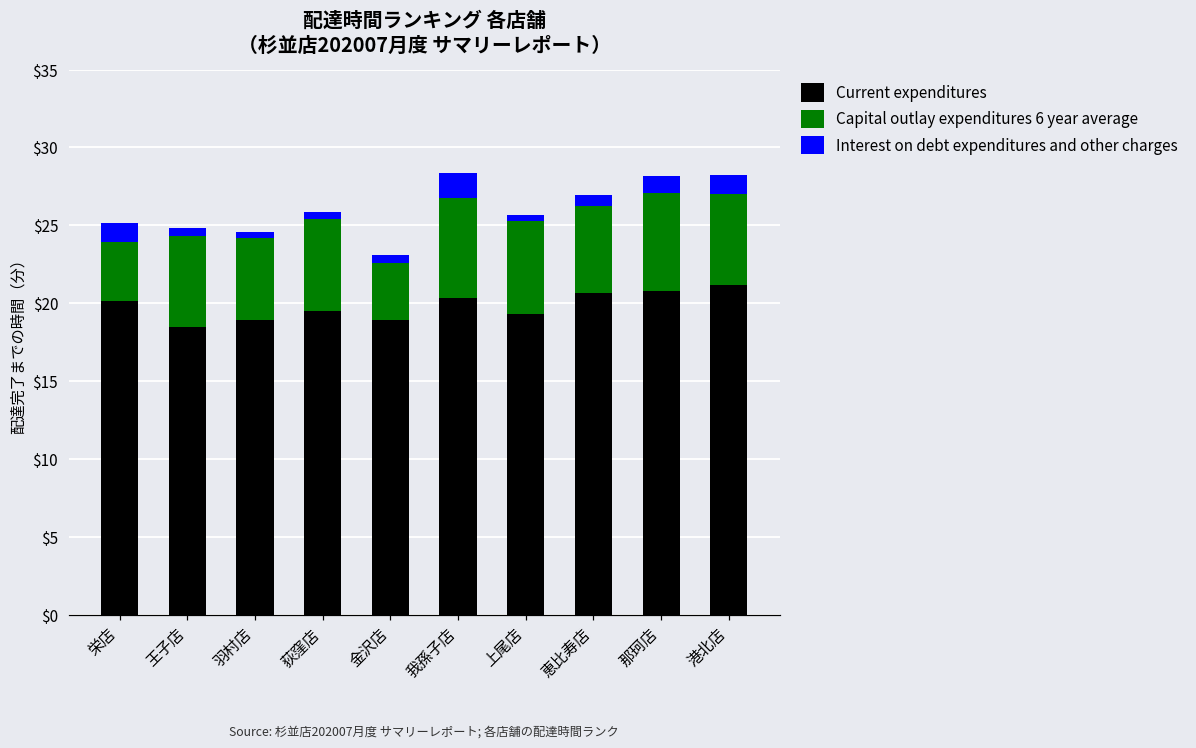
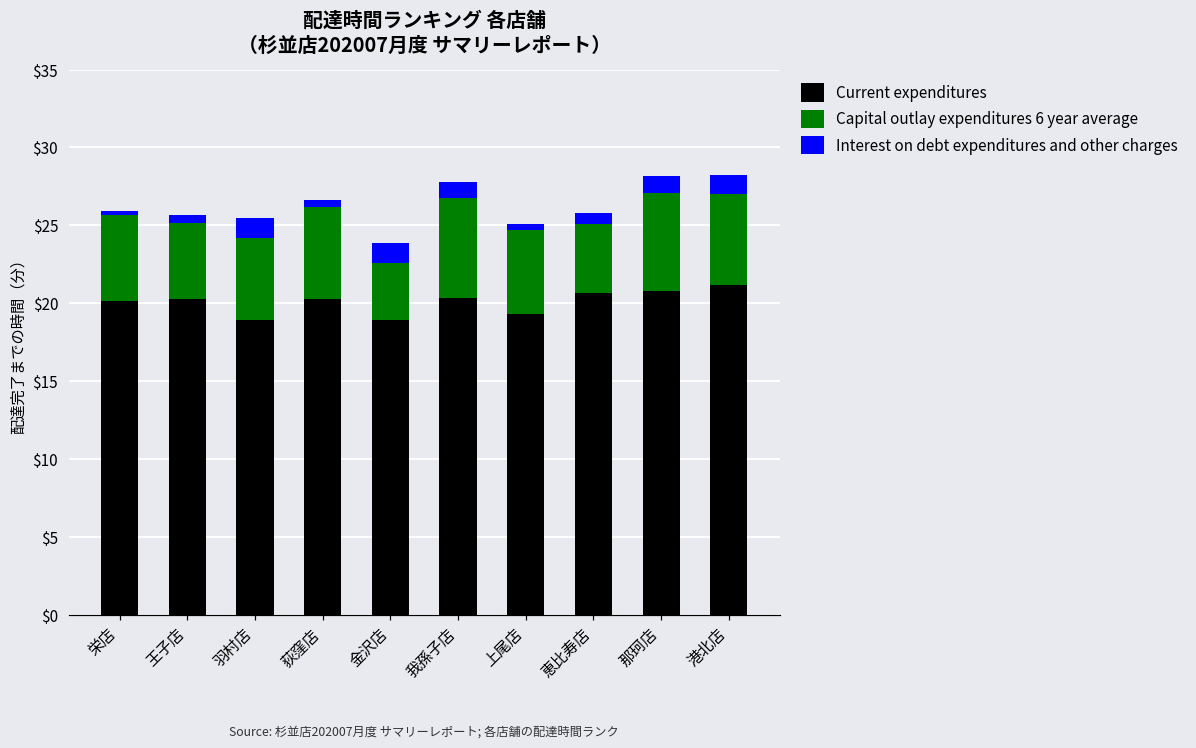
Capital outlay expenditures 6 year average, 栄店: $3.8 -> $5.5
Interest on debt expenditures and other charges, 栄店: $1.2 -> $0.3
Current expenditures, 王子店: $18.5 -> $20.2
Capital outlay expenditures 6 year average, 王子店: $5.8 -> $4.9
Interest on debt expenditures and other charges, 羽村店: $0.4 -> $1.3
Current expenditures, 荻窪店: $19.5 -> $20.3
Interest on debt expenditures and other charges, 金沢店: $0.5 -> $1.3
Interest on debt expenditures and other charges, 我孫子店: $1.6 -> $1.1
Capital outlay expenditures 6 year average, 上尾店: $6.0 -> $5.4
Capital outlay expenditures 6 year average, 恵比寿店: $5.6 -> $4.4
